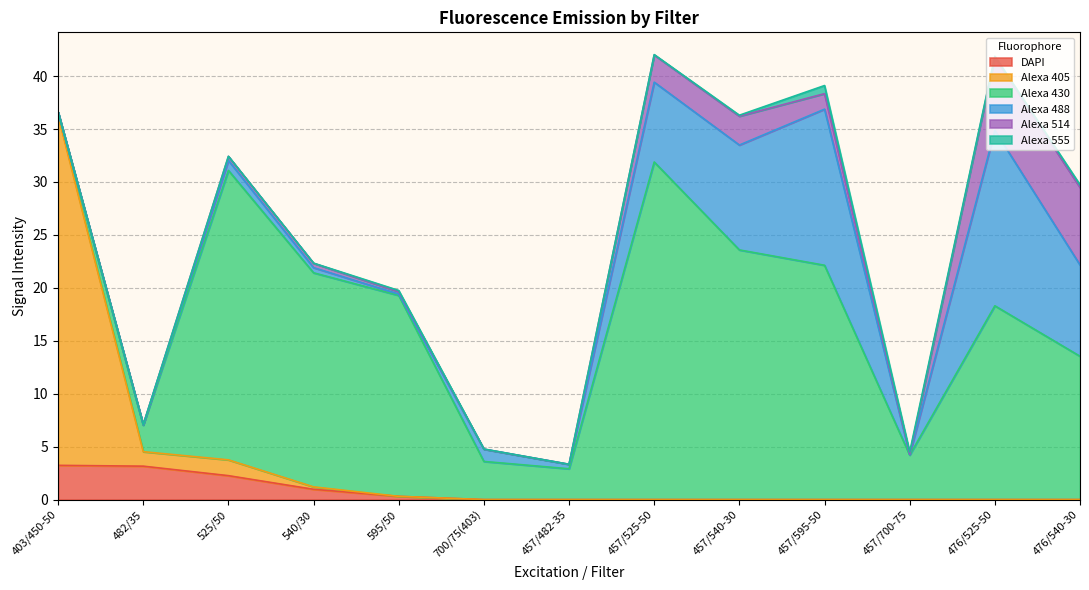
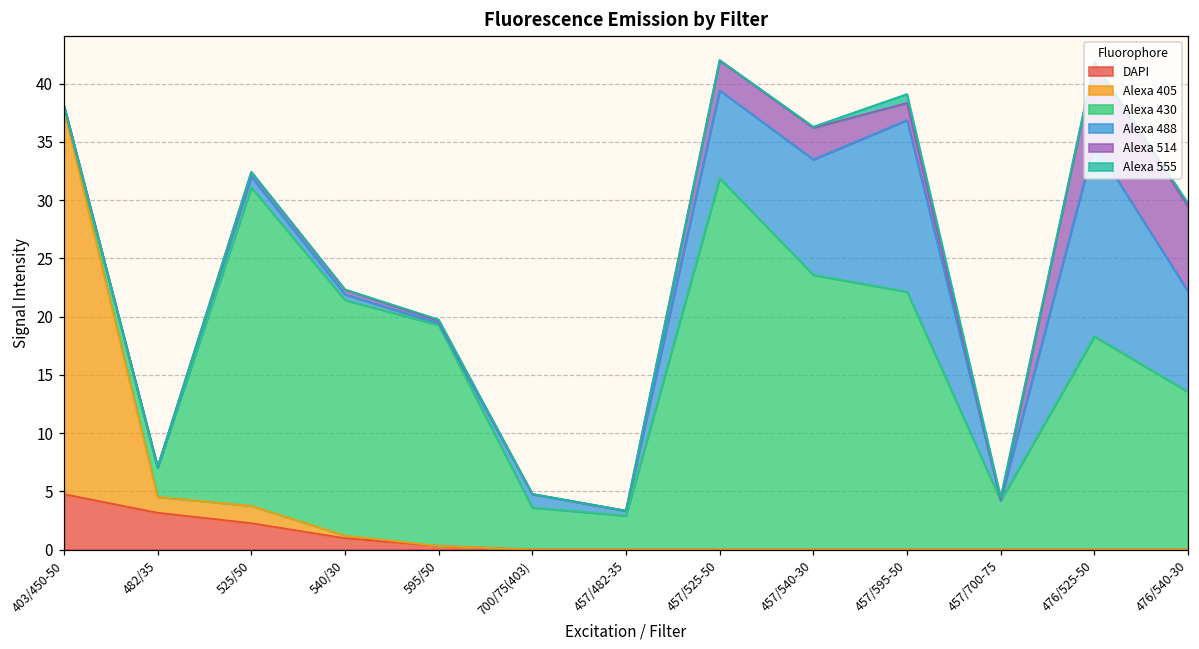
DAPI, 403/450-50: 3.2 -> 4.8
